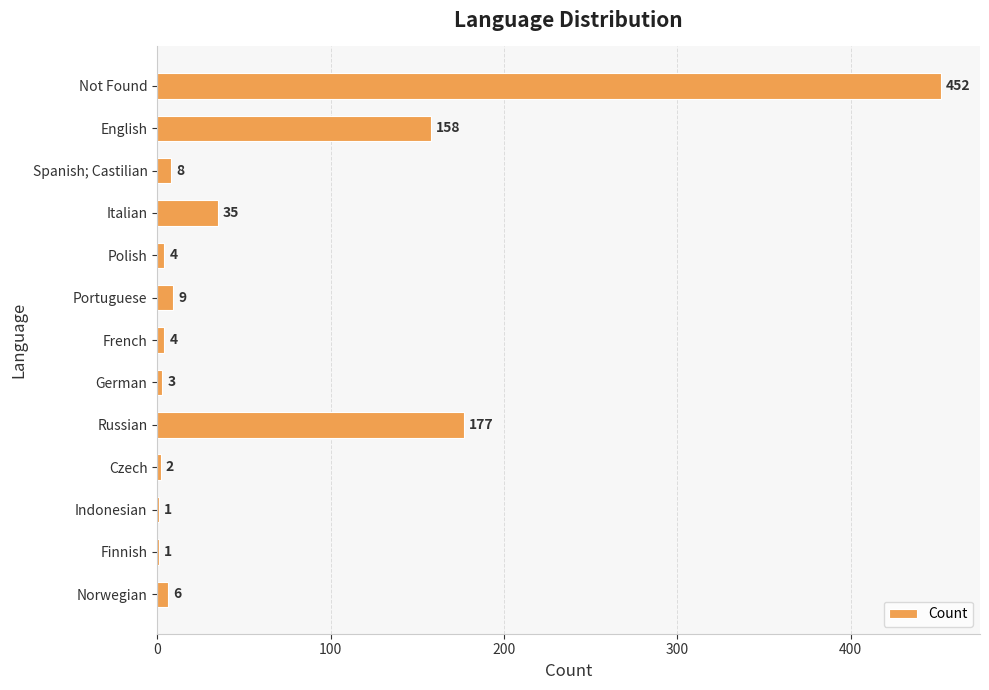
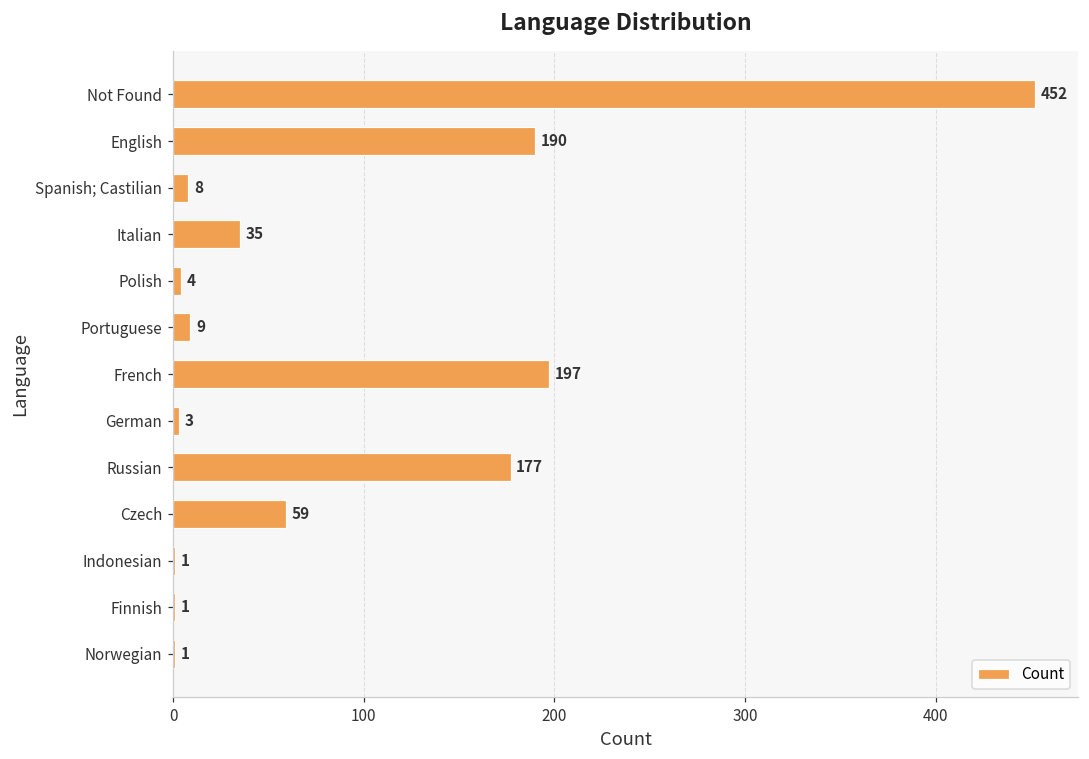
English: 158 -> 190
French: 4 -> 197
Czech: 2 -> 59
Norwegian: 6 -> 1
